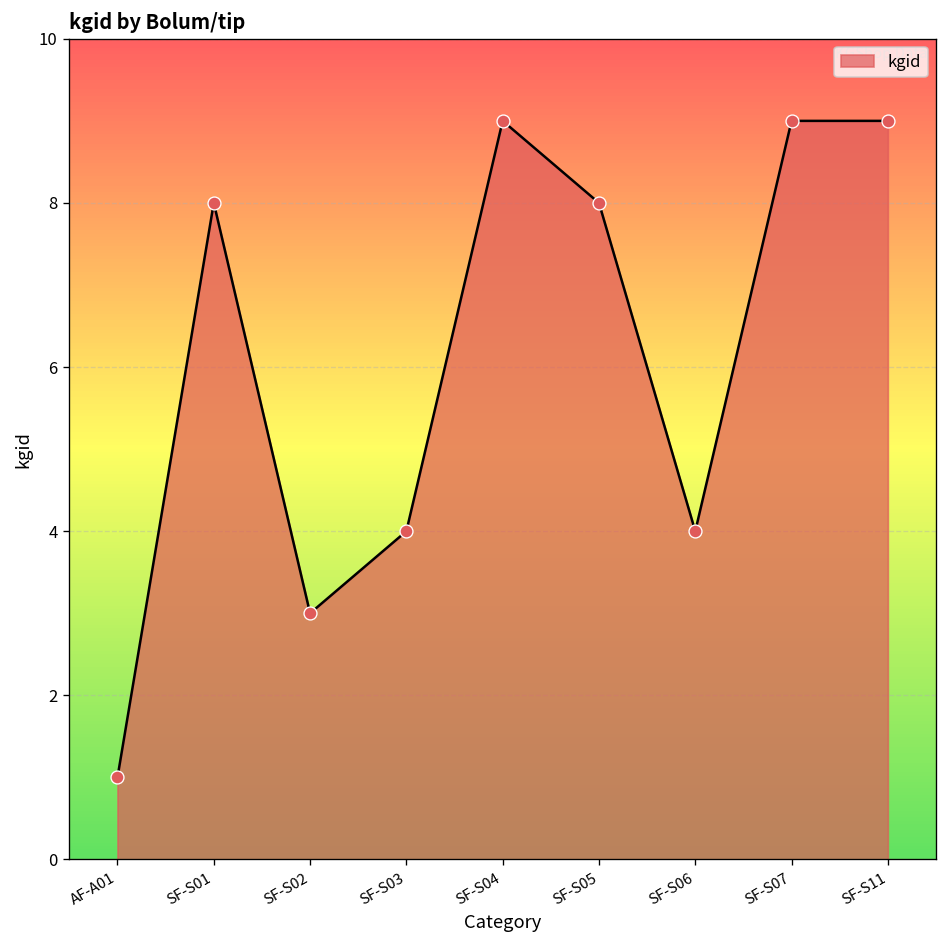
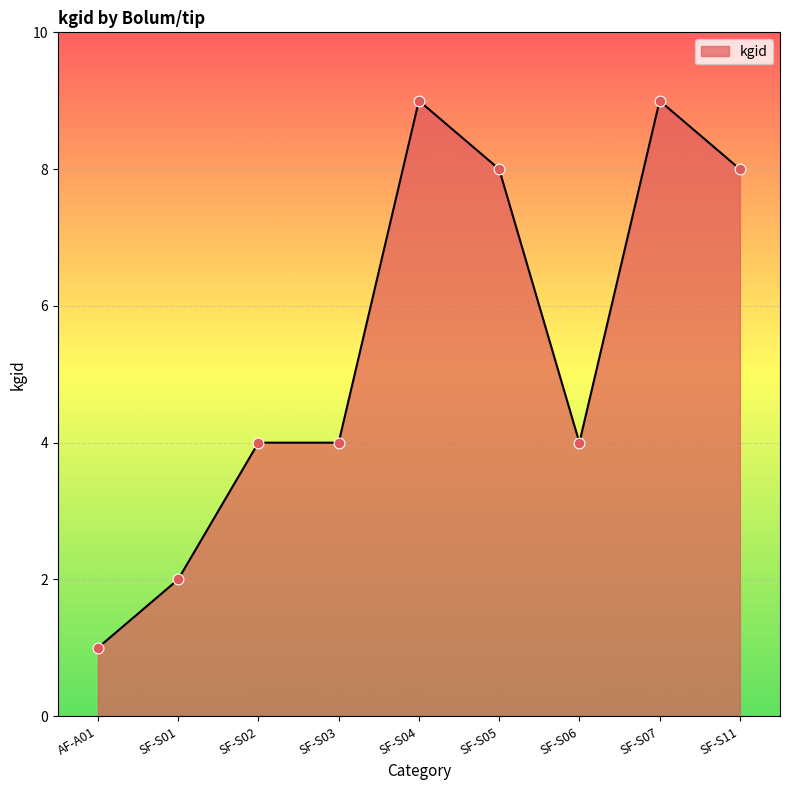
SF-S01: 8 -> 2
SF-S02: 3 -> 4
SF-S11: 9 -> 8
